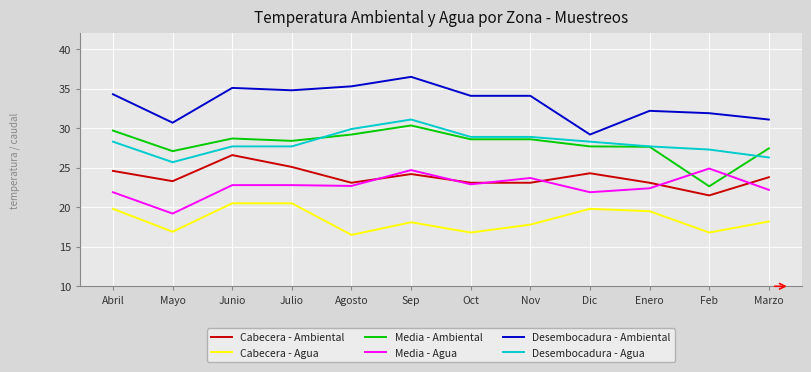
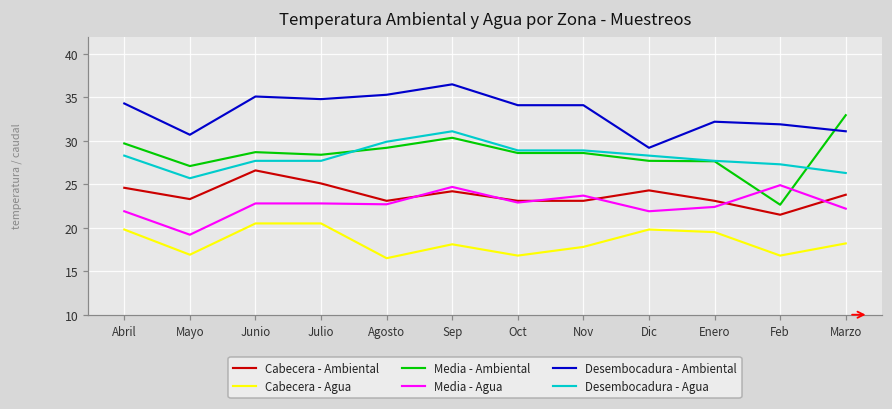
Media - Ambiental, Marzo: 27 -> 33
